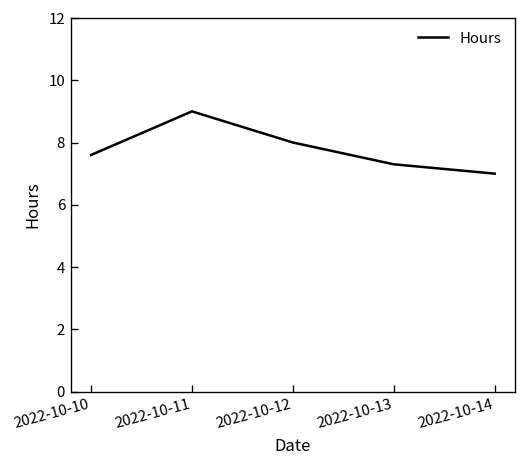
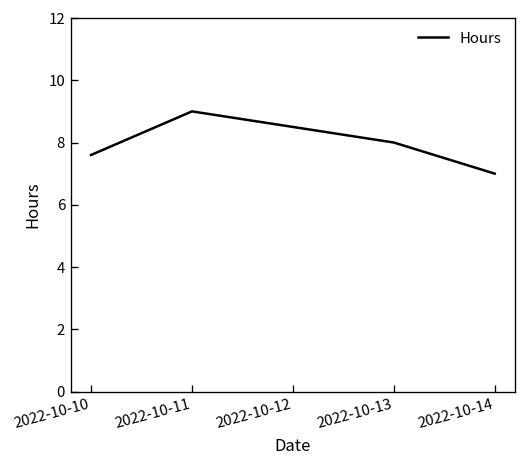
2022-10-12: 8.0 -> 8.5
2022-10-13: 7.3 -> 8.0
